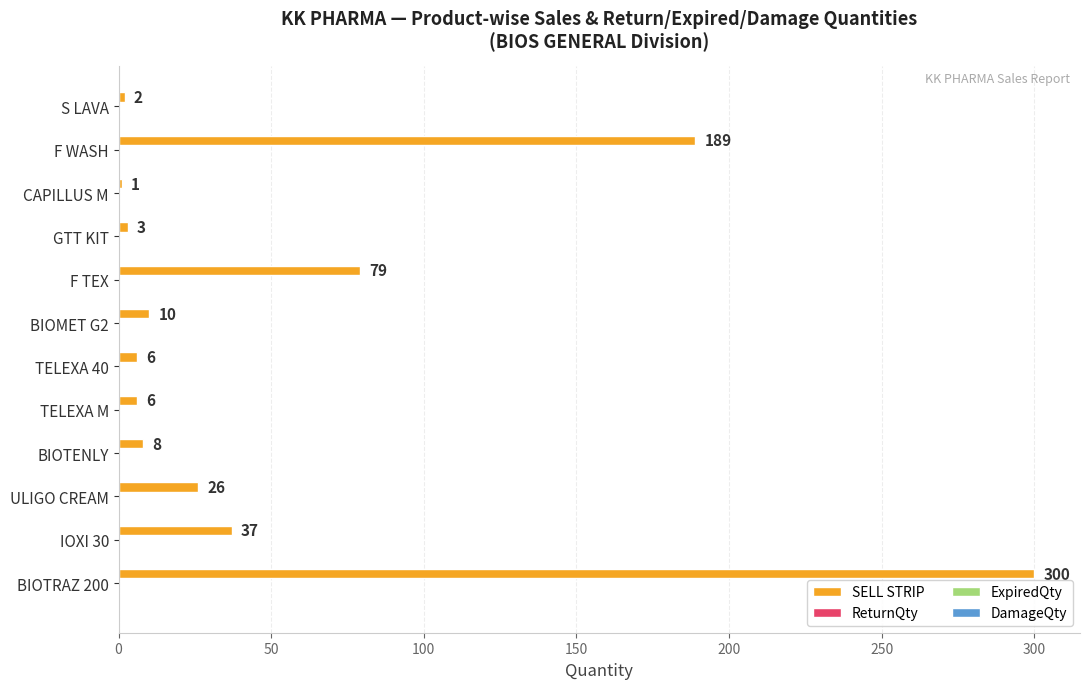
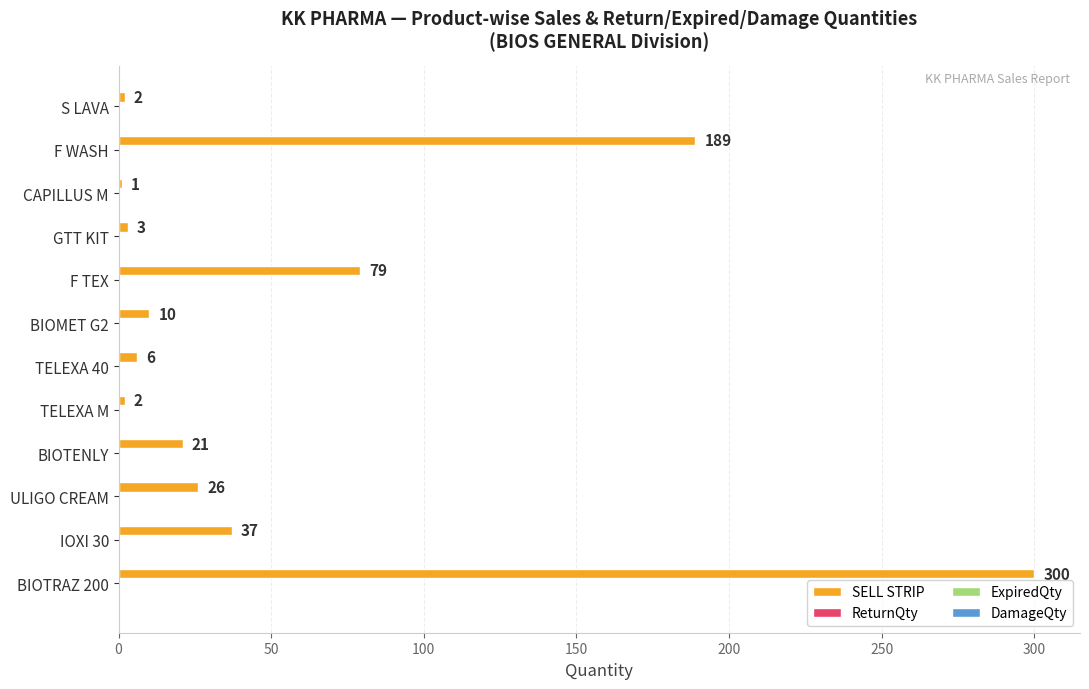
SELL STRIP, TELEXA M: 6 -> 2
SELL STRIP, BIOTENLY: 8 -> 21
